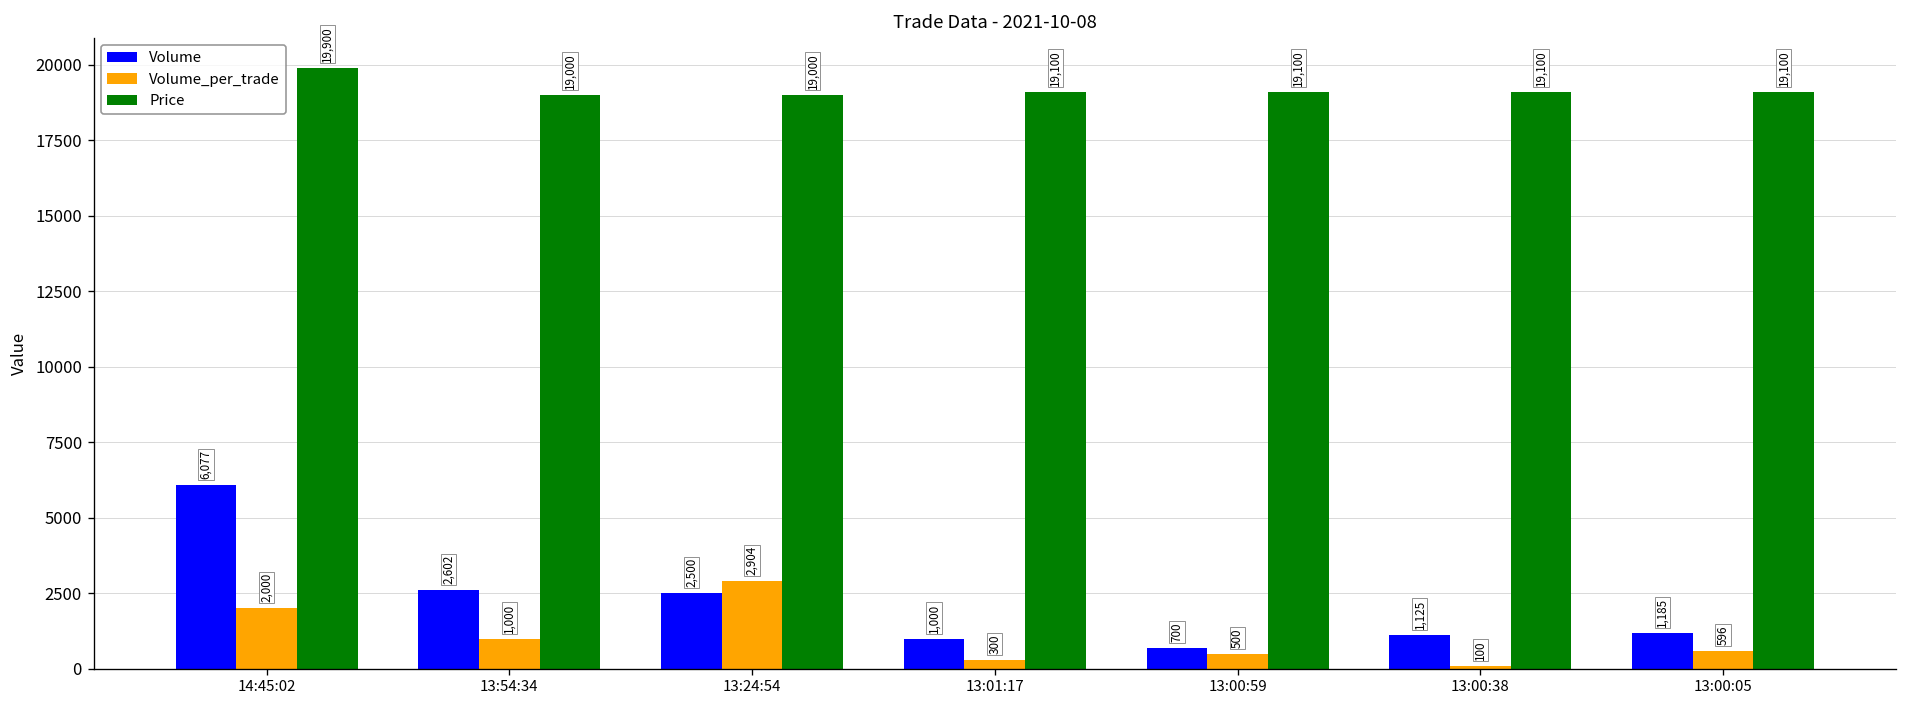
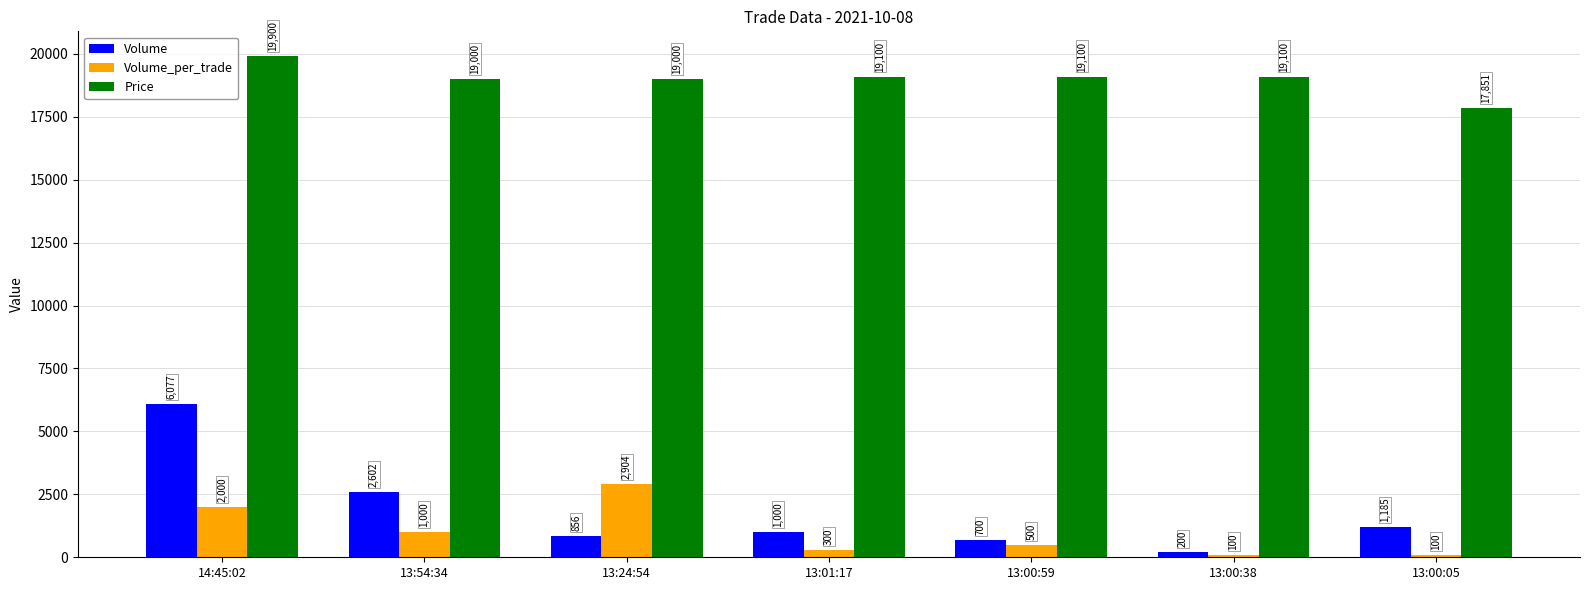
Volume, 13:24:54: 2,500 -> 856
Volume, 13:00:38: 1,125 -> 200
Volume_per_trade, 13:00:05: 596 -> 100
Price, 13:00:05: 19,100 -> 17,851
